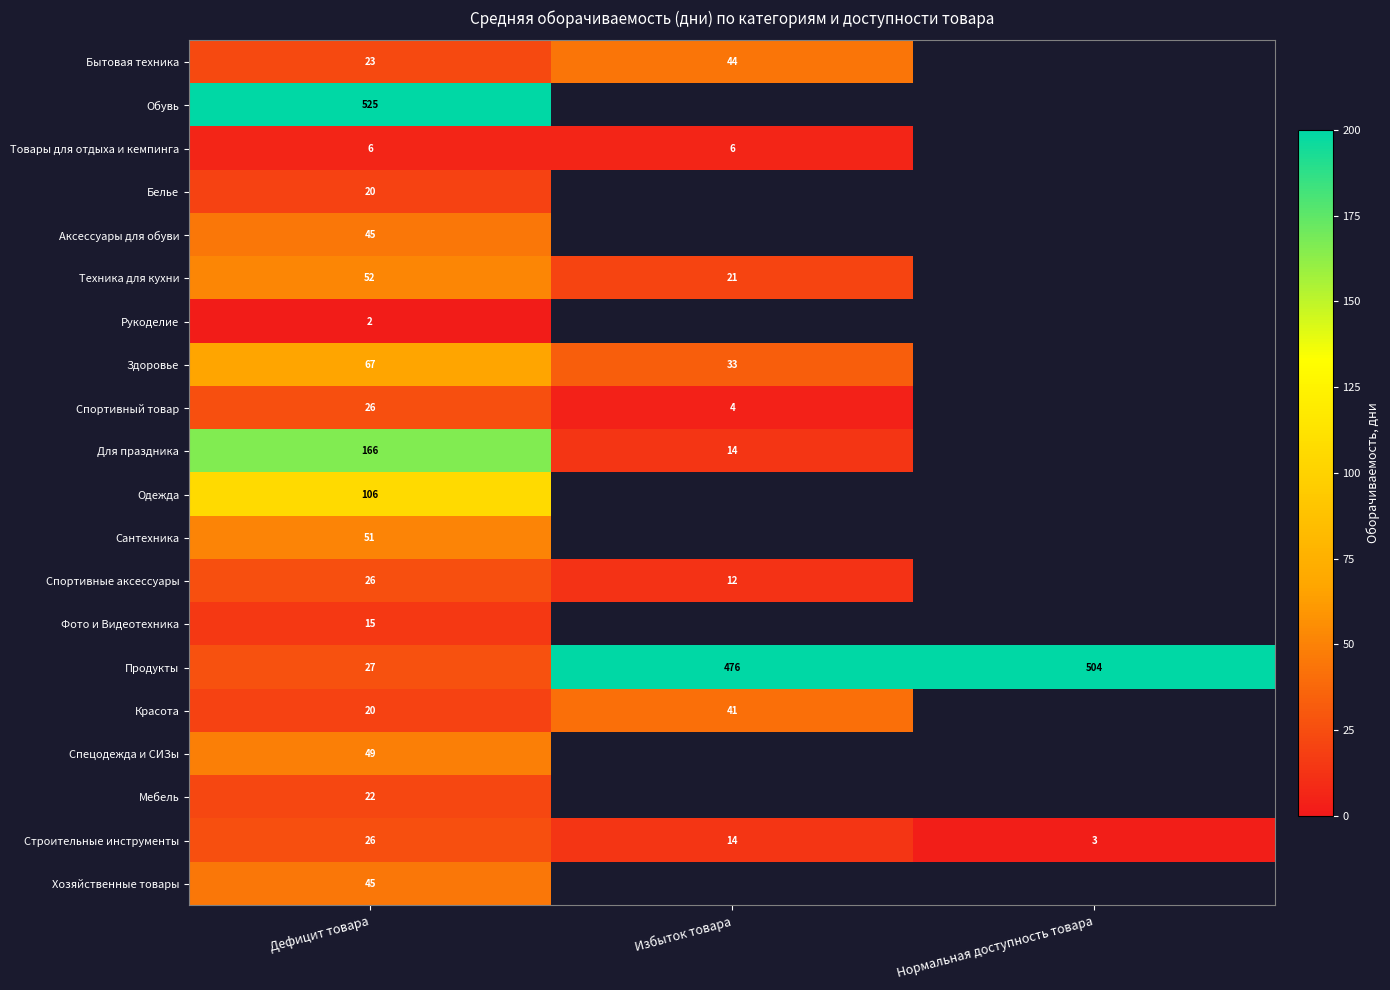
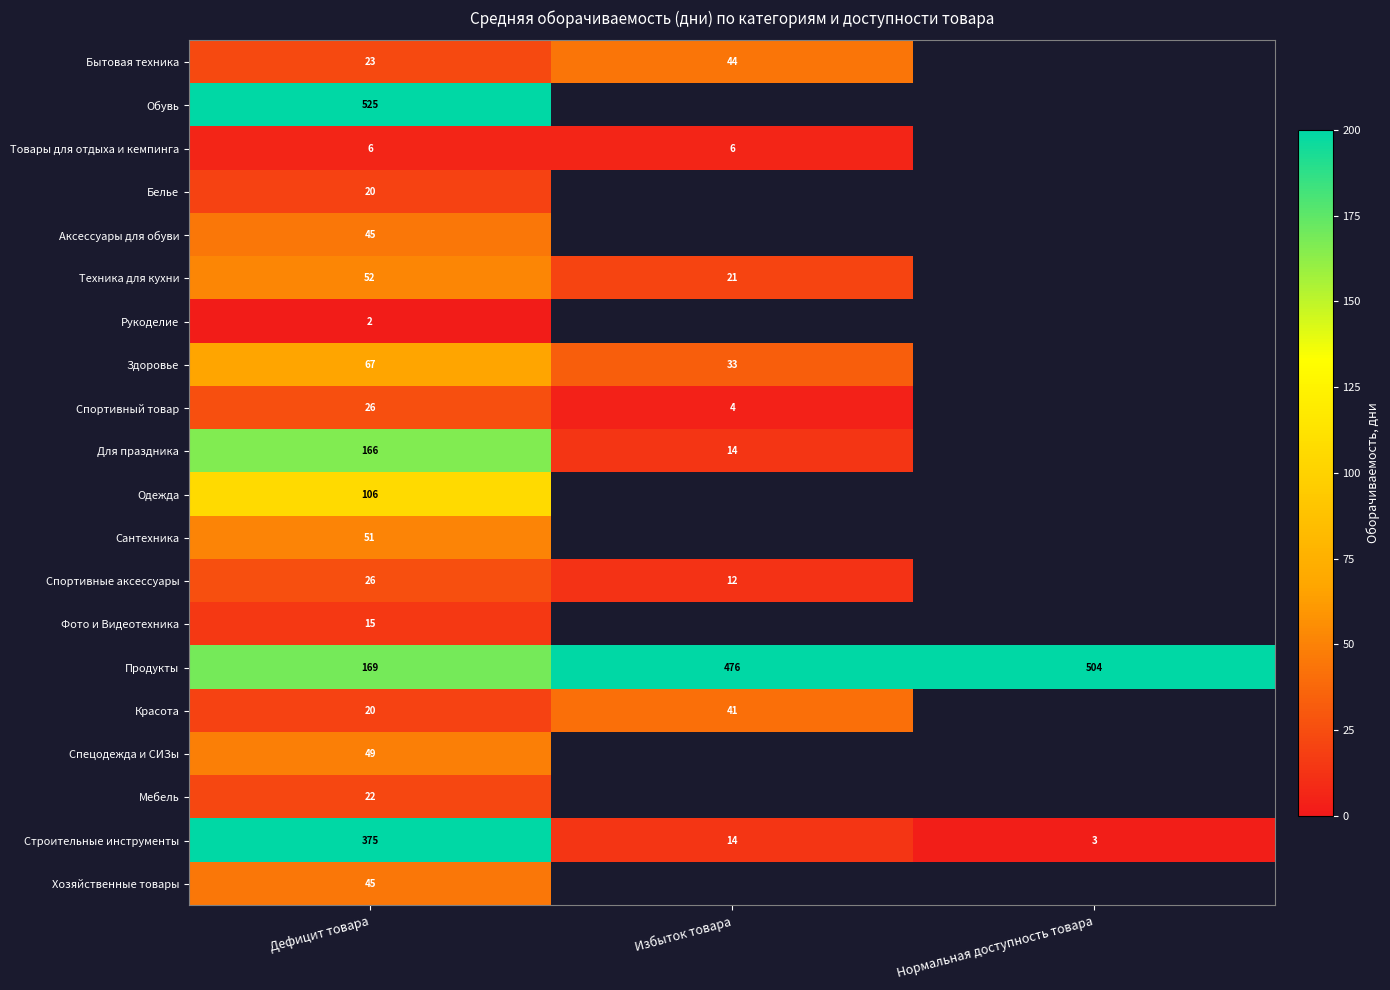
Продукты, Дефицит товара: 27 -> 169
Строительные инструменты, Дефицит товара: 26 -> 375
